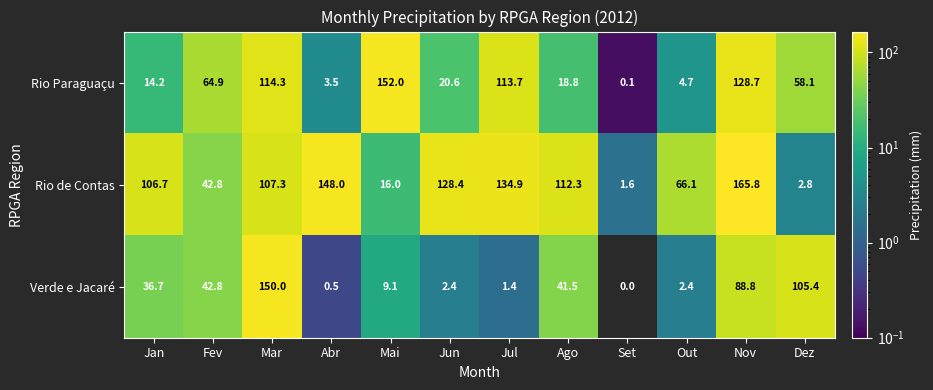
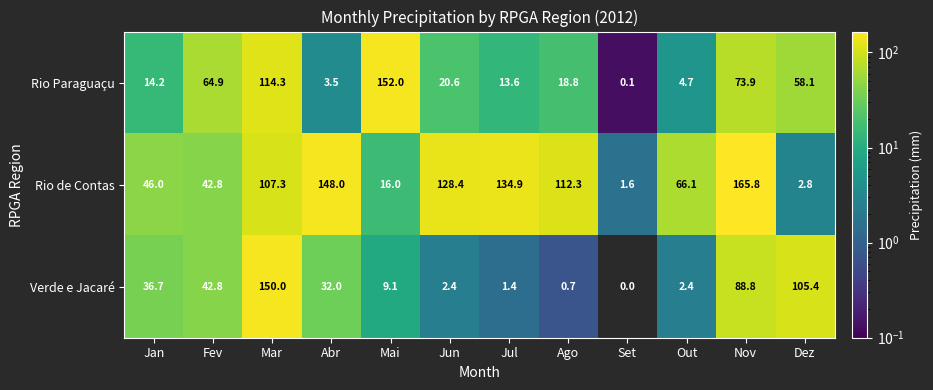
Rio Paraguaçu, Jul: 113.7 -> 13.6
Rio Paraguaçu, Nov: 128.7 -> 73.9
Rio de Contas, Jan: 106.7 -> 46.0
Verde e Jacaré, Abr: 0.5 -> 32.0
Verde e Jacaré, Ago: 41.5 -> 0.7
